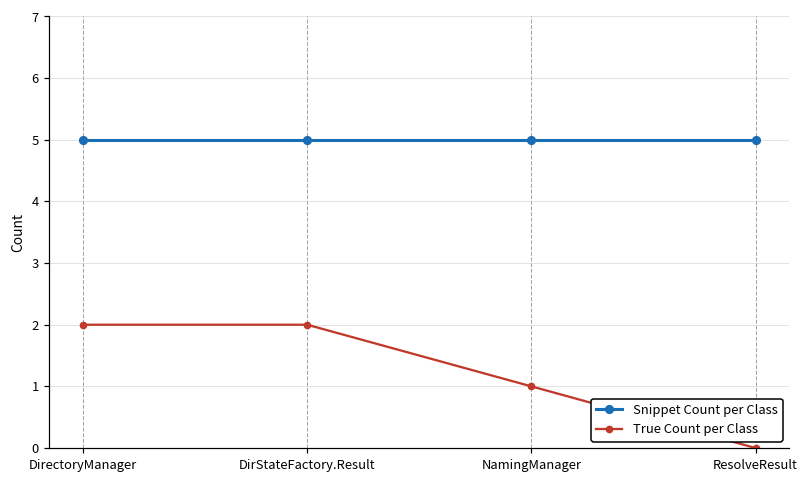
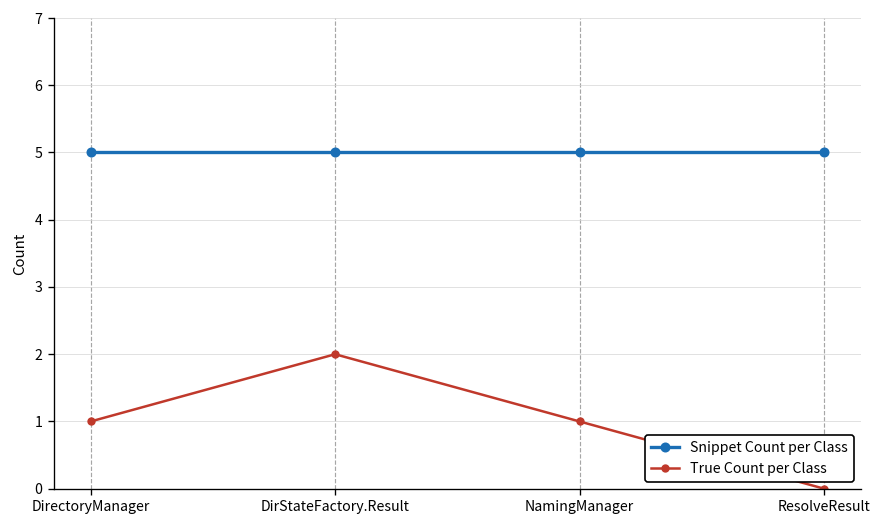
True Count per Class, DirectoryManager: 2 -> 1
